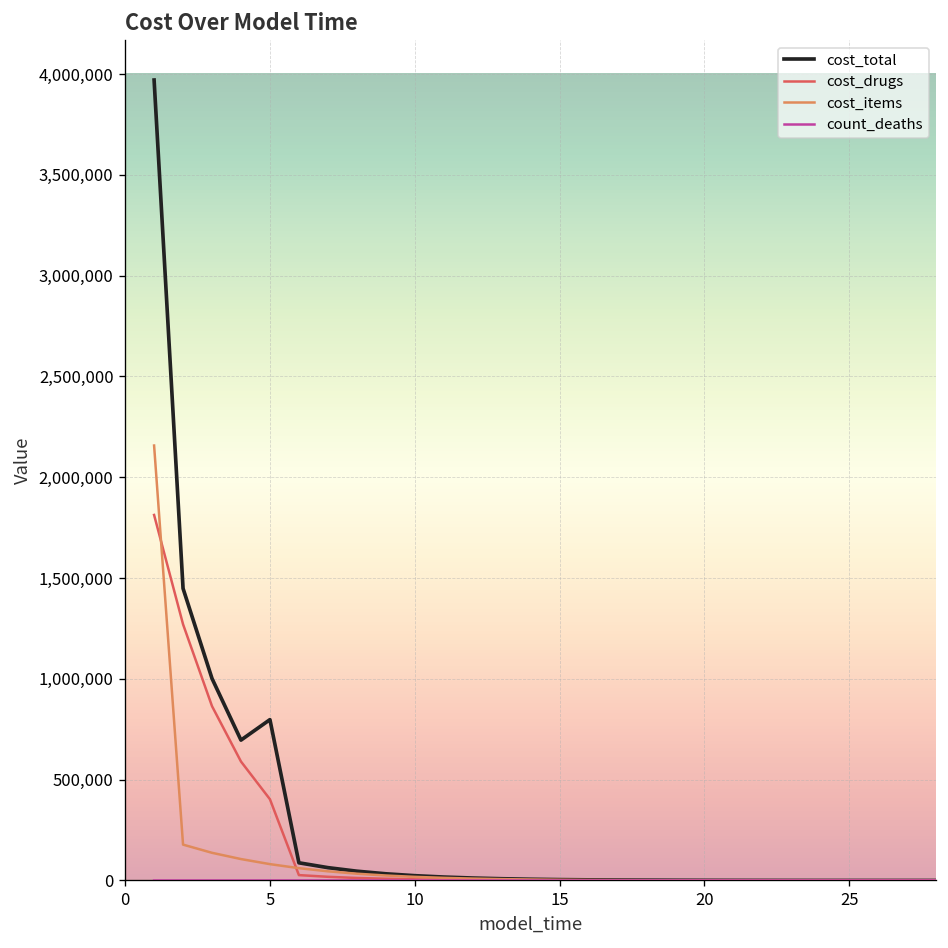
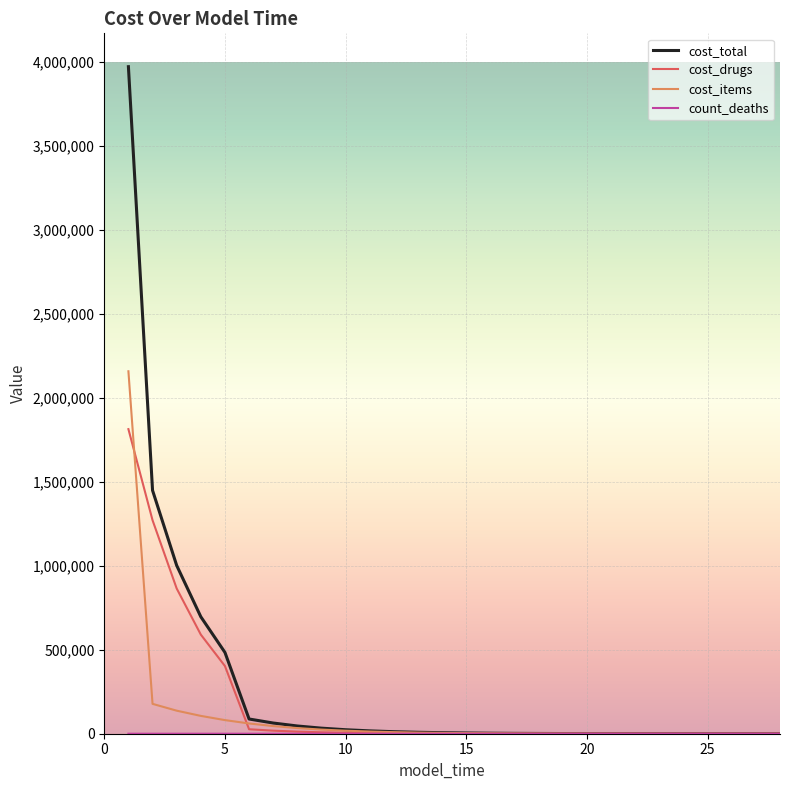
cost_total, 5: 800,000 -> 480,000
